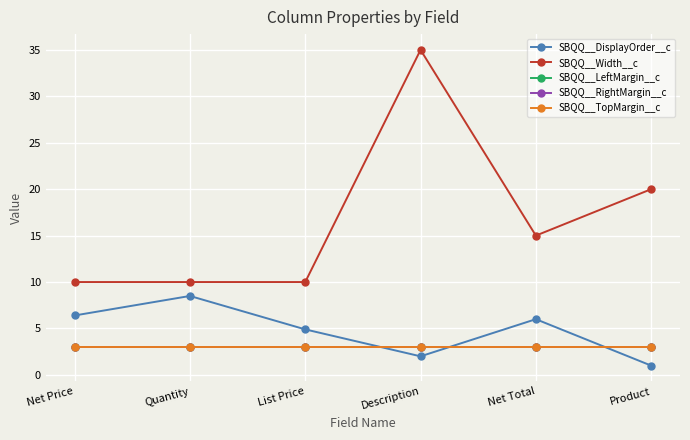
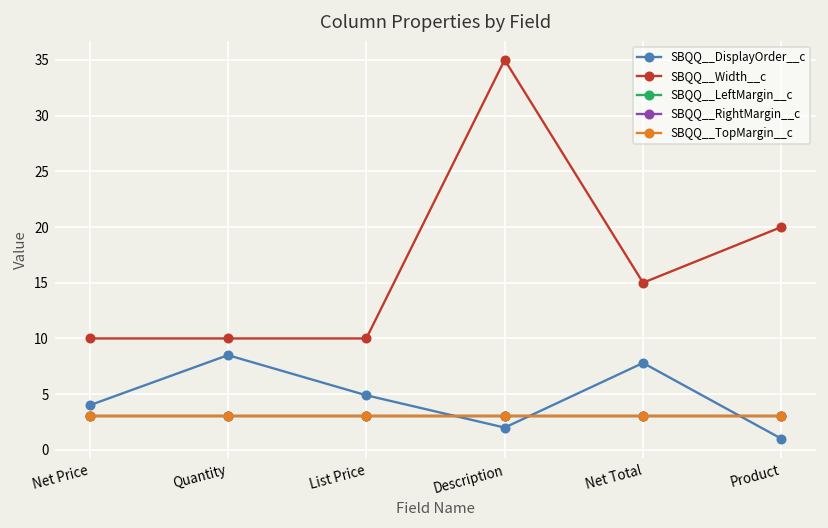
SBQQ__DisplayOrder__c, Net Price: 6 -> 4
SBQQ__DisplayOrder__c, Net Total: 6 -> 8
